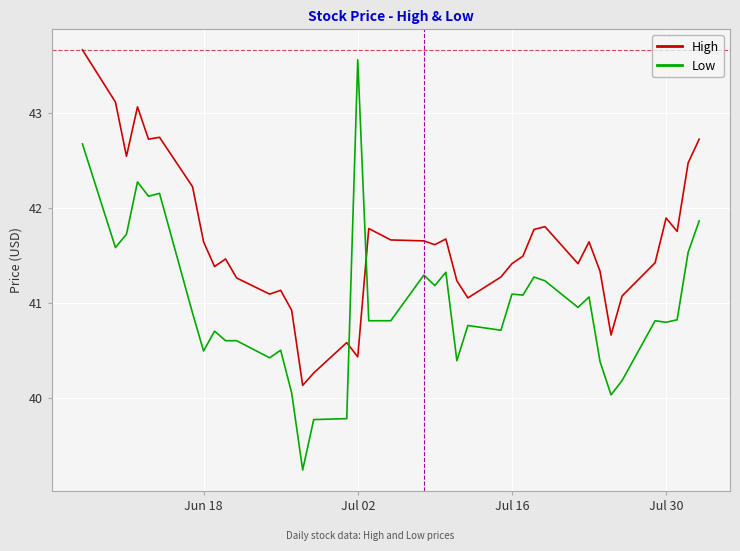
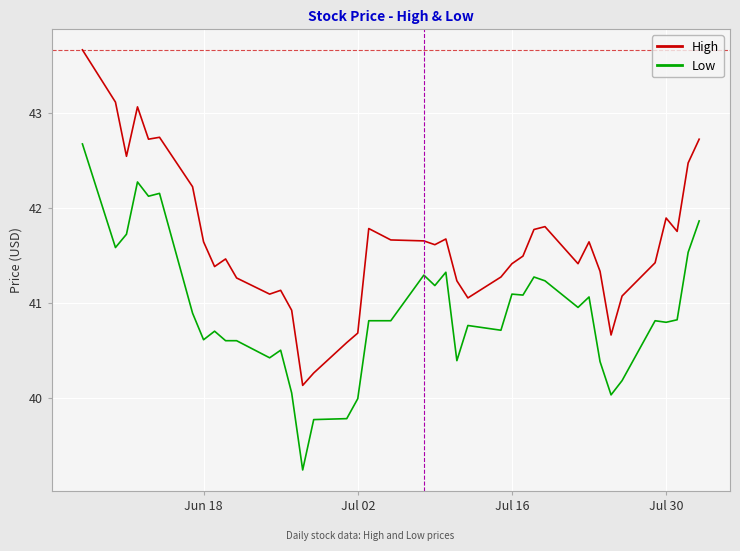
Low, Jun 18: 40.5 -> 40.6
High, Jul 02: 40.4 -> 40.7
Low, Jul 02: 43.6 -> 40.0
